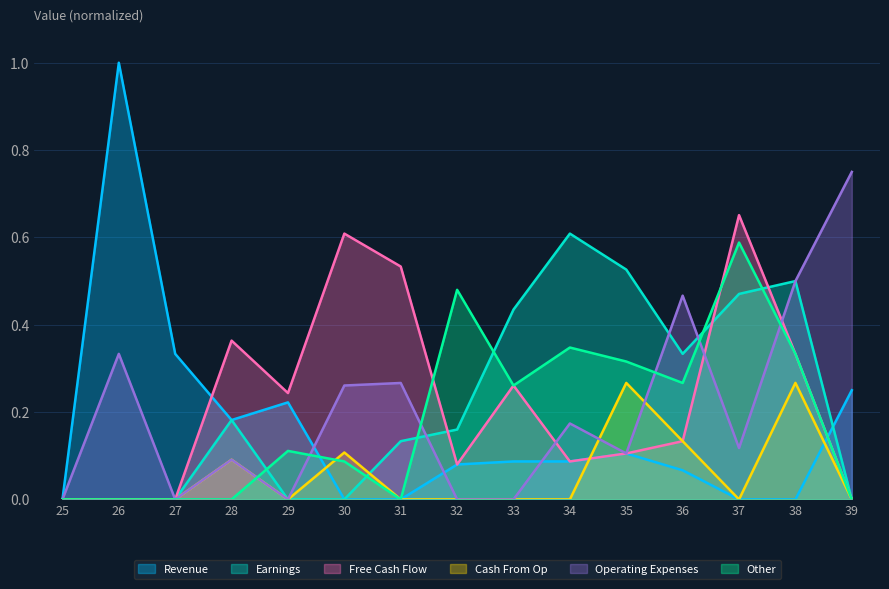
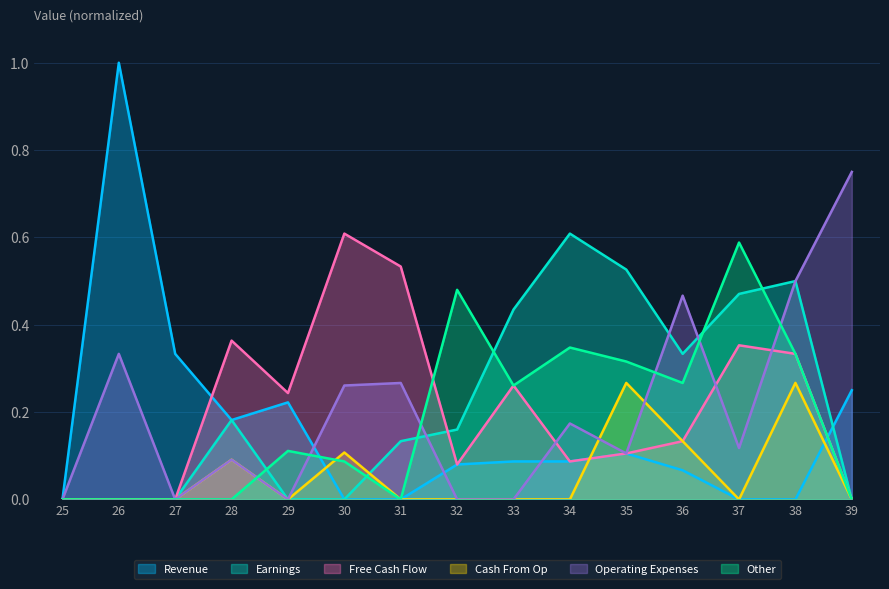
Free Cash Flow, 37: 0.65 -> 0.35
